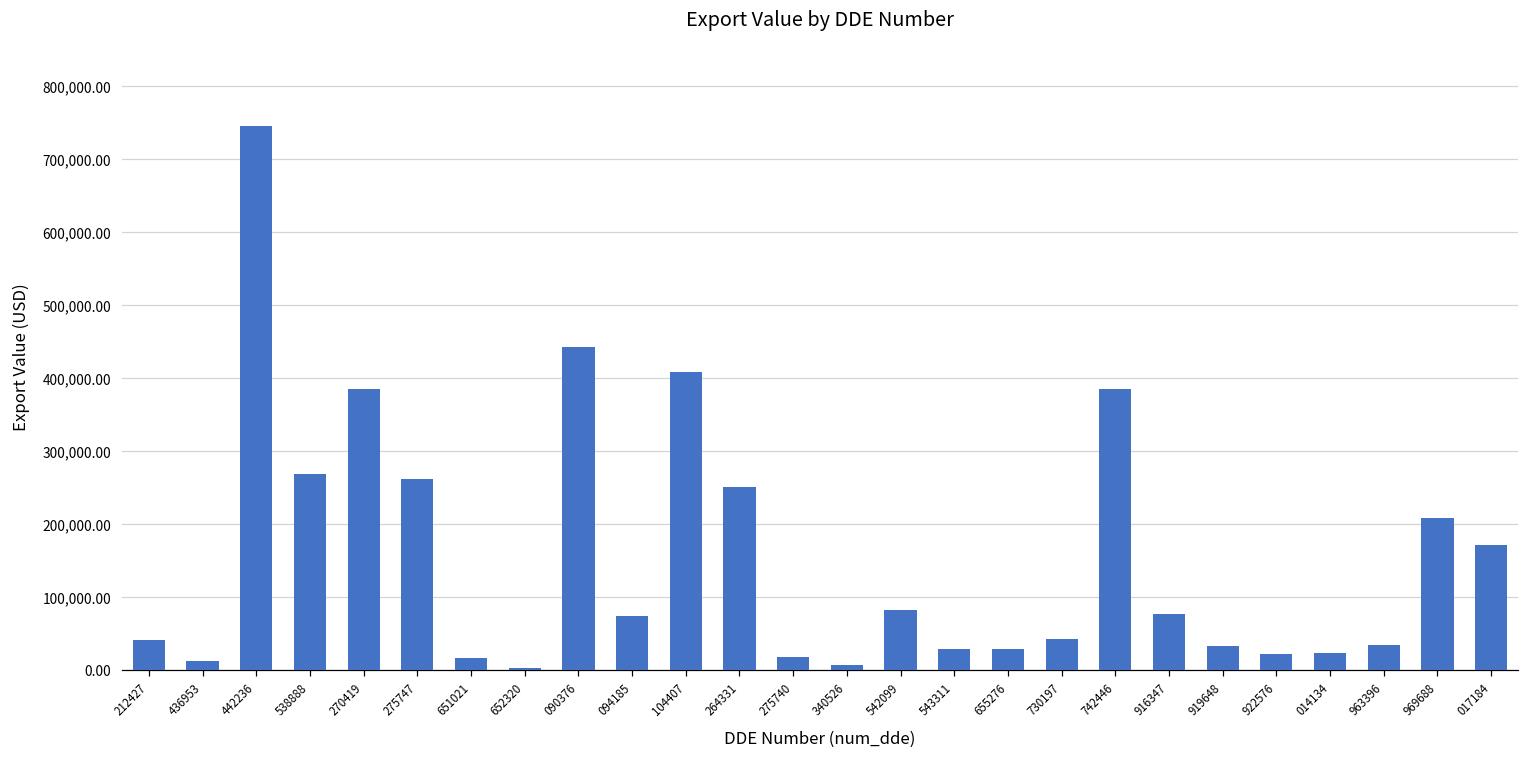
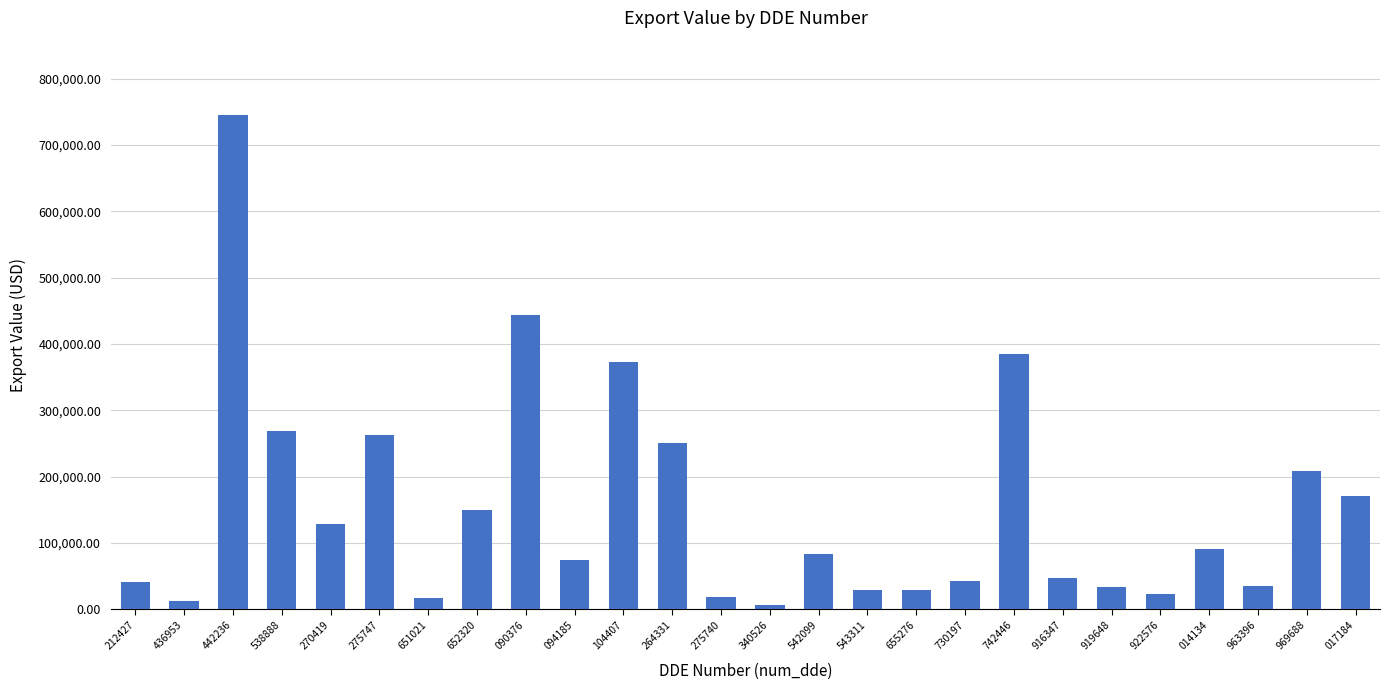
270419: 390,000 -> 130,000
652320: 0 -> 150,000
104407: 410,000 -> 370,000
916347: 80,000 -> 50,000
014134: 20,000 -> 90,000
